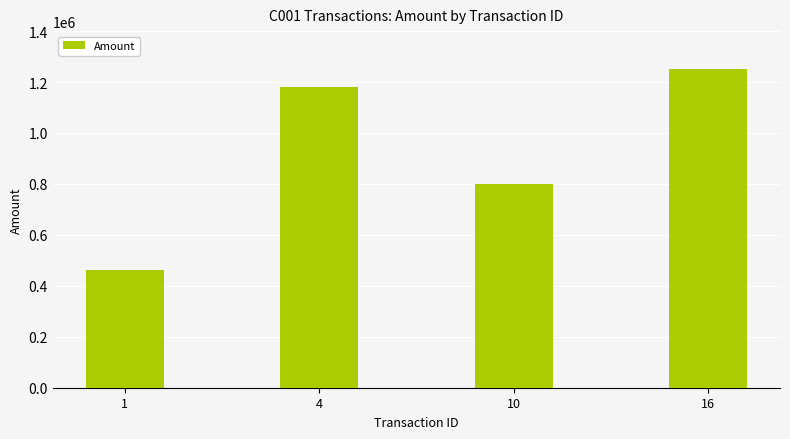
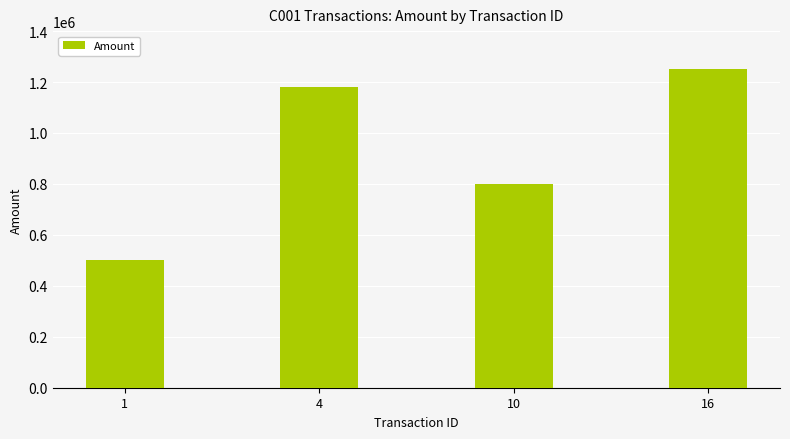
1: 460000 -> 500000
